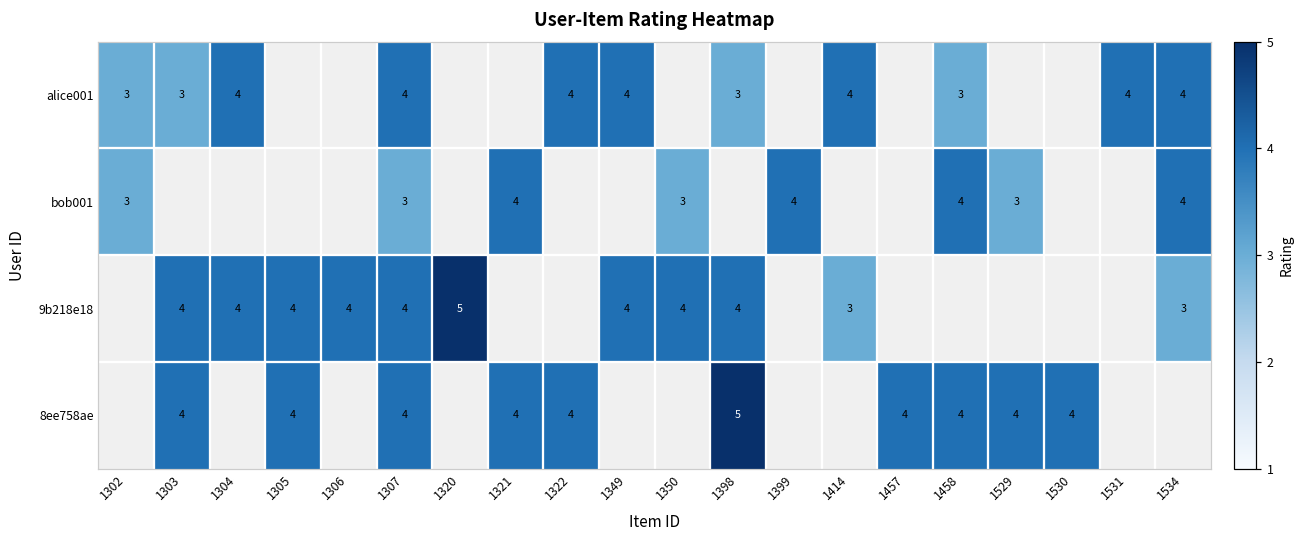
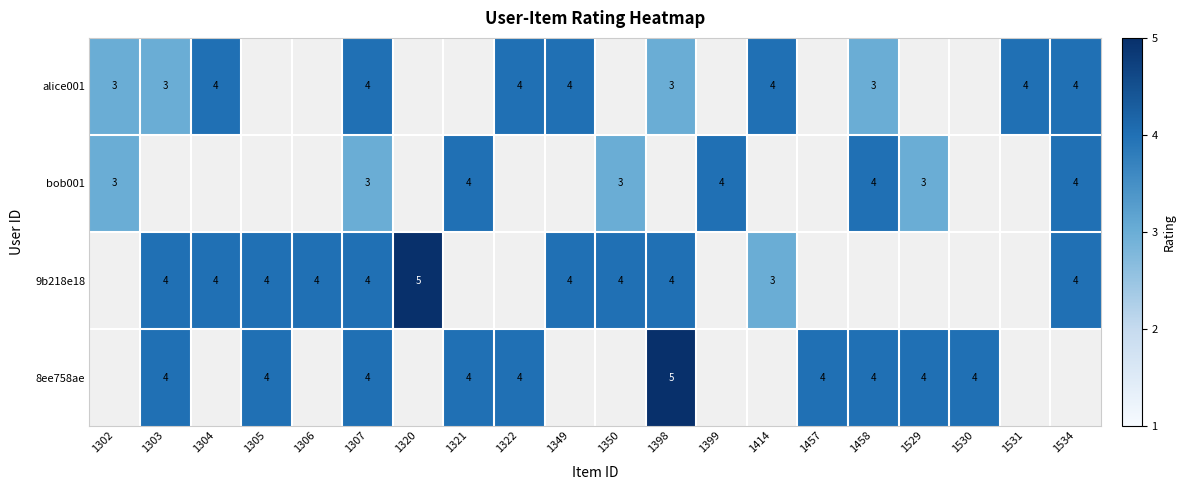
9b218e18, 1534: 3 -> 4
